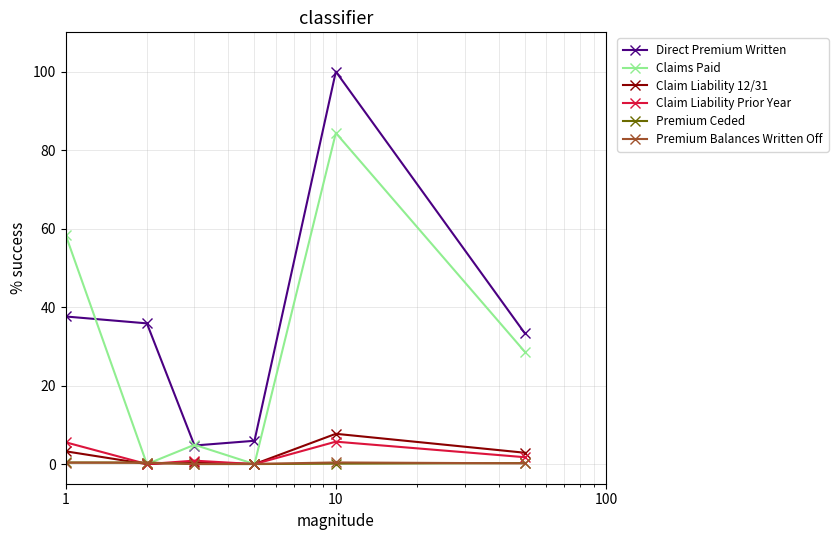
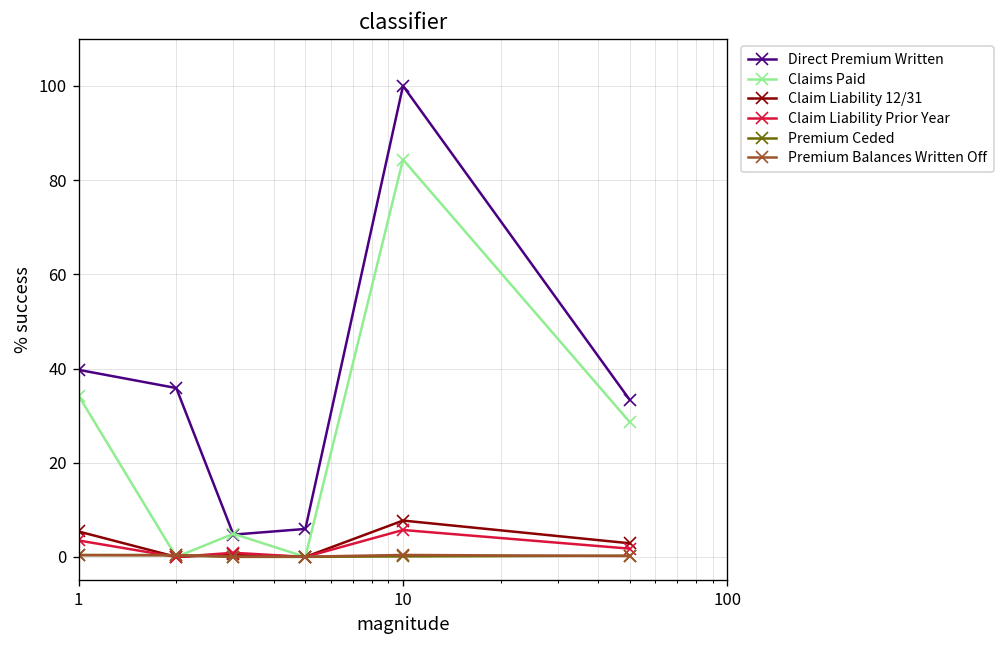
Direct Premium Written, 1: 38 -> 40
Claims Paid, 1: 58 -> 34
Claim Liability 12/31, 1: 3 -> 5
Claim Liability Prior Year, 1: 6 -> 3
